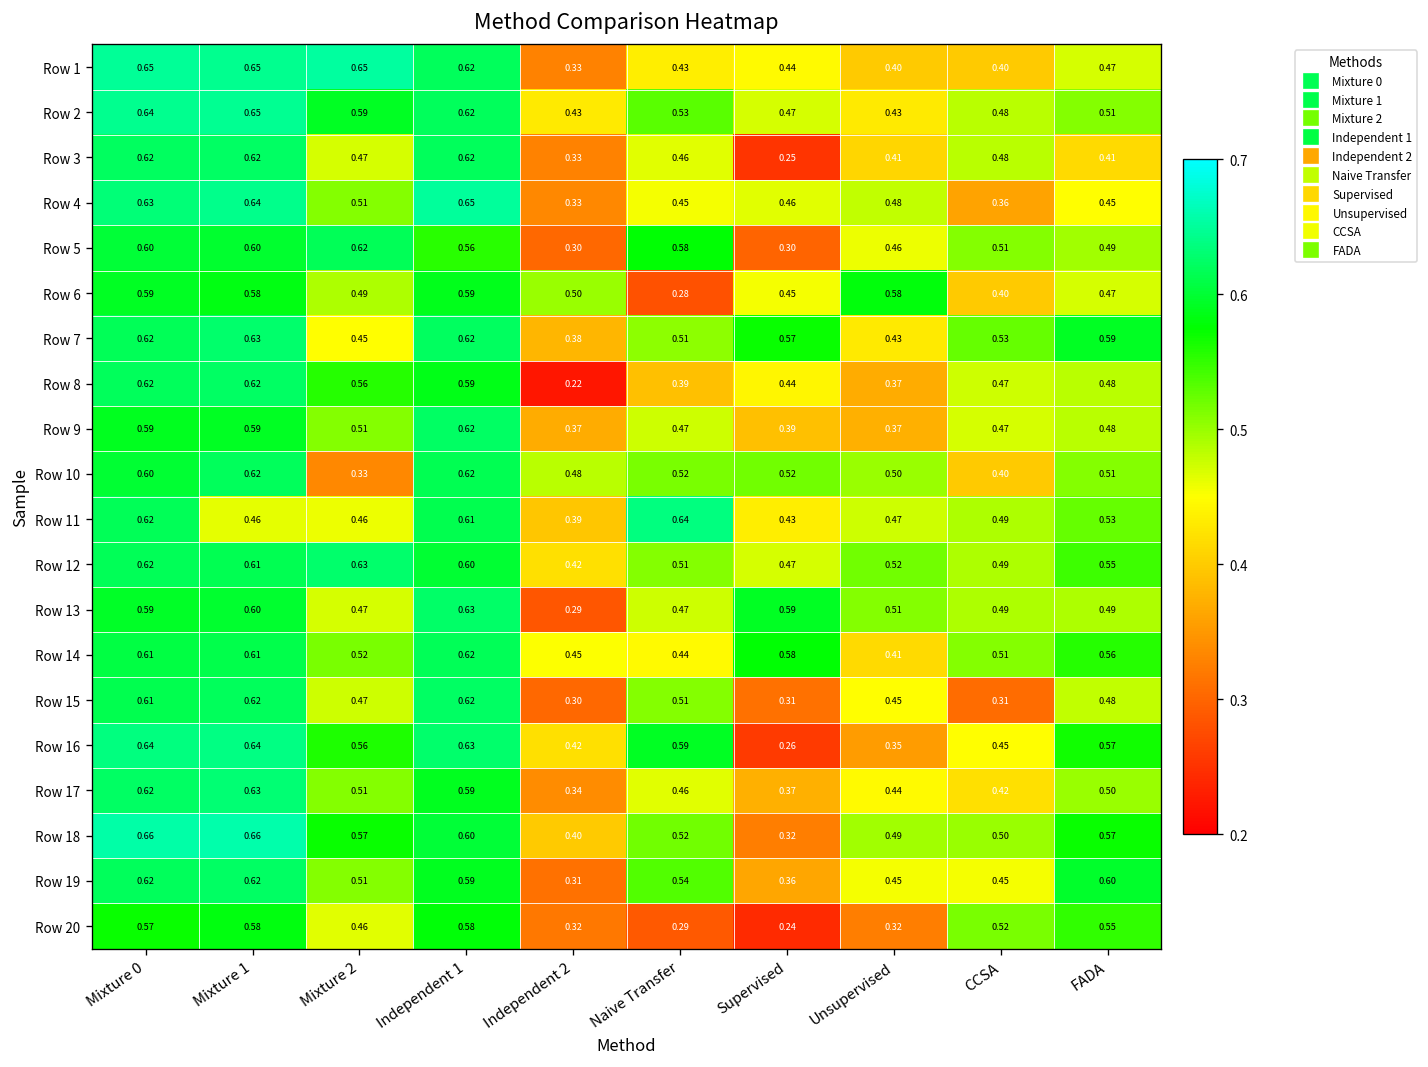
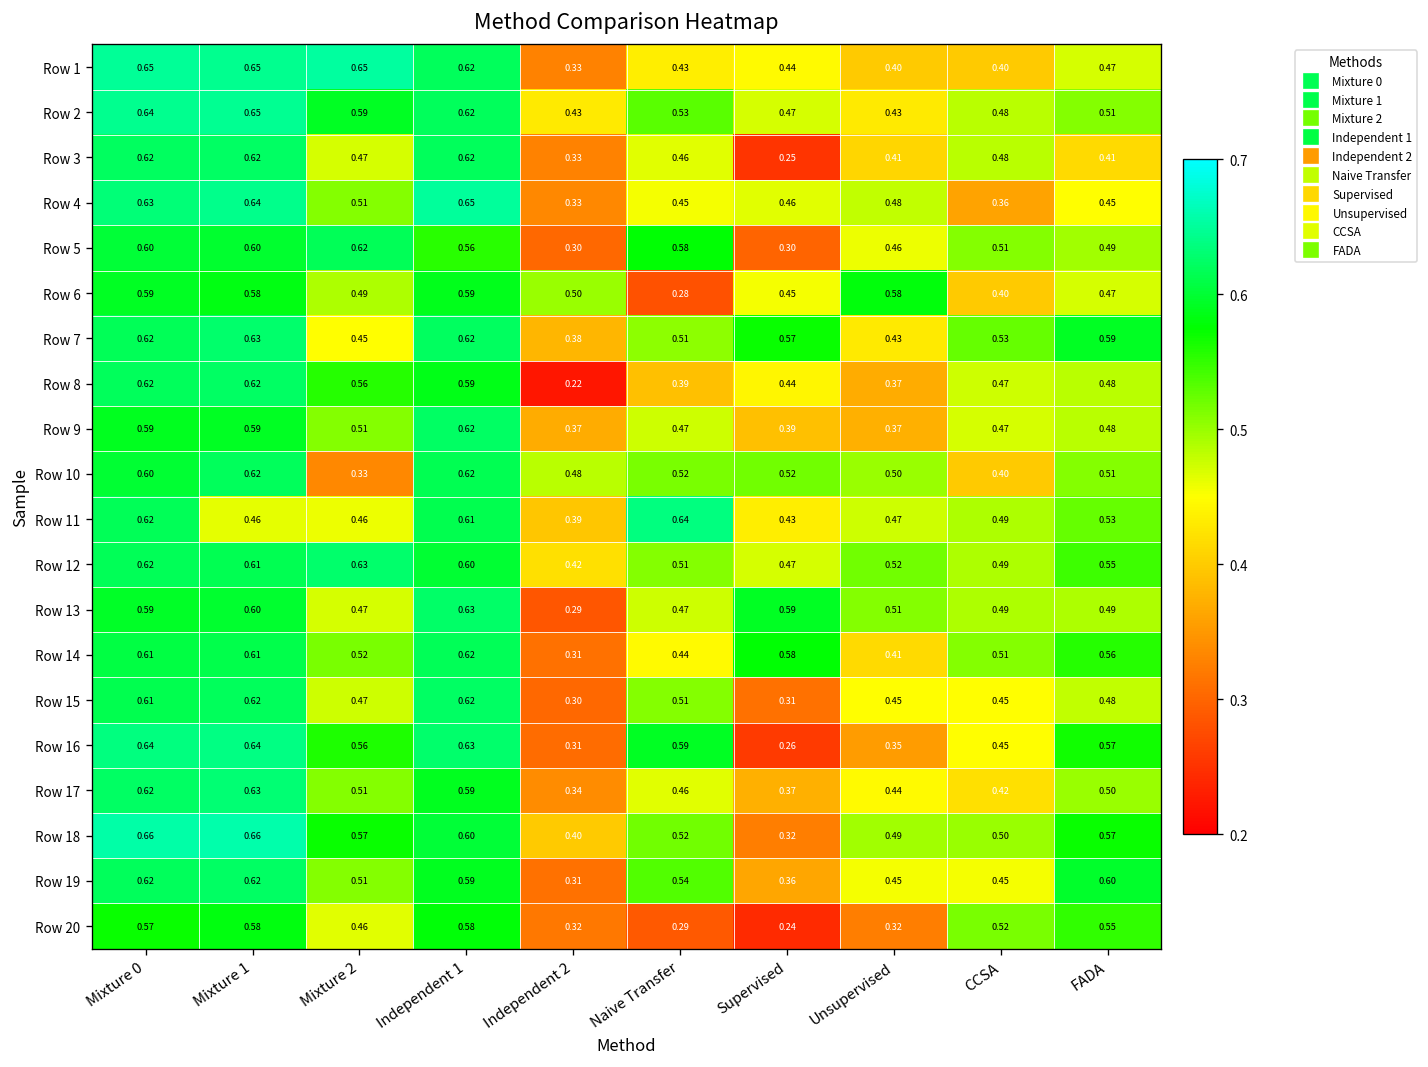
Row 14, Independent 2: 0.45 -> 0.31
Row 15, CCSA: 0.31 -> 0.45
Row 16, Independent 2: 0.42 -> 0.31
